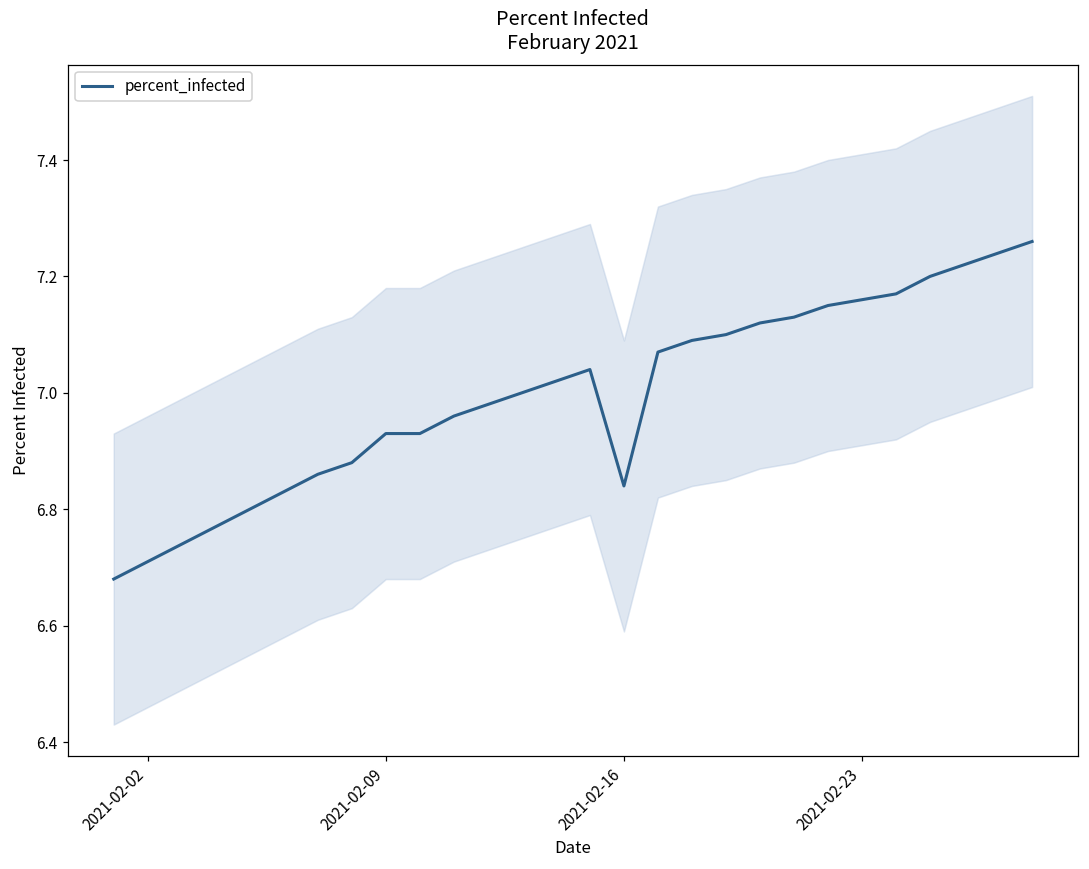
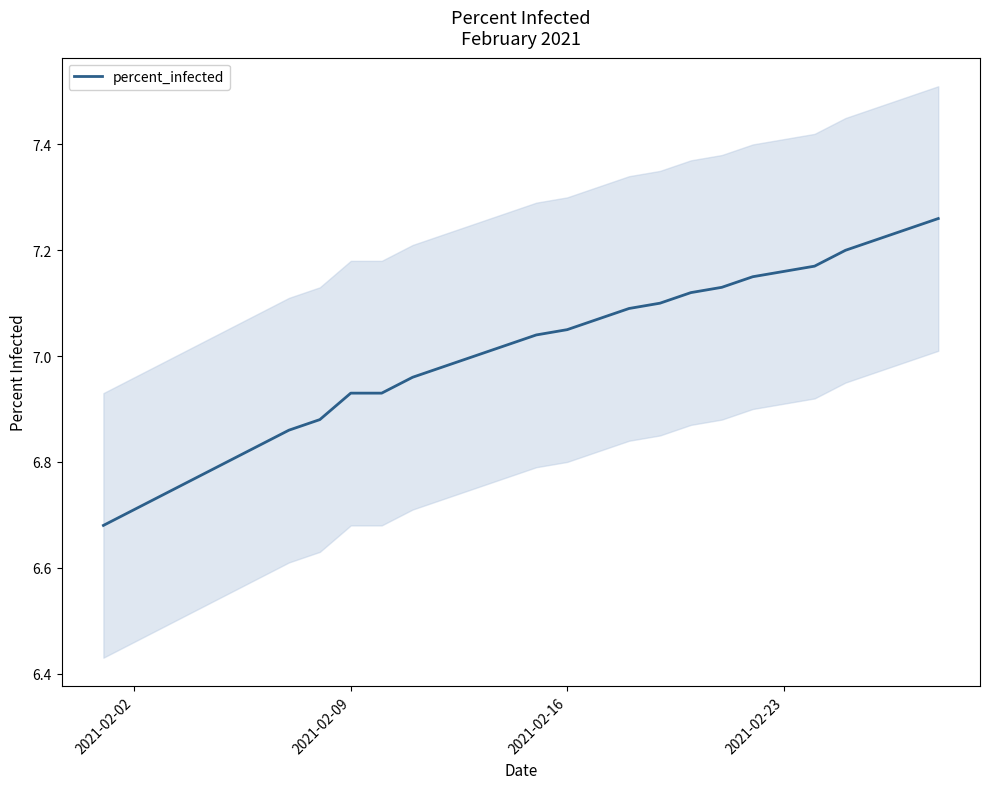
percent_infected, 2021-02-16: 6.84 -> 7.05
